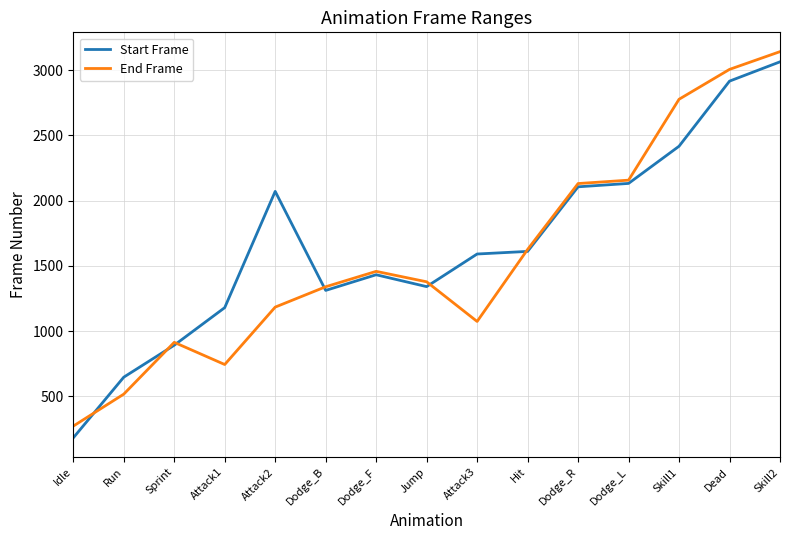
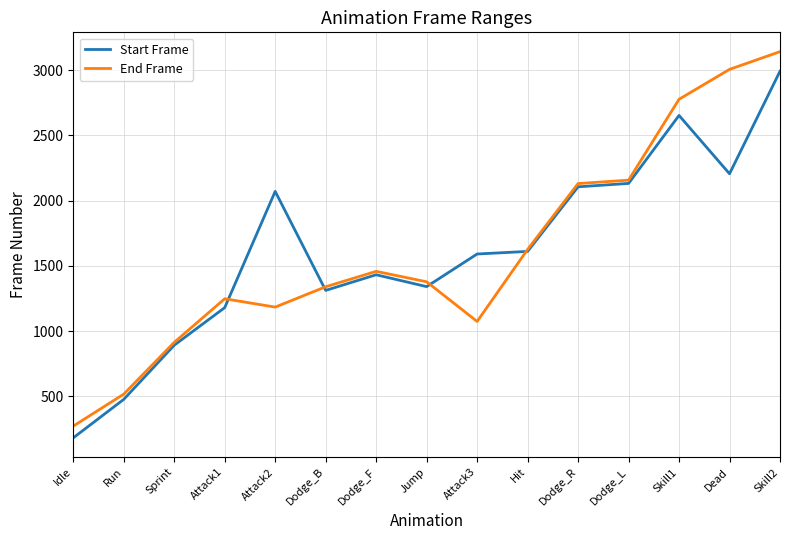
Start Frame, Run: 650 -> 480
End Frame, Attack1: 740 -> 1250
Start Frame, Skill1: 2420 -> 2650
Start Frame, Dead: 2920 -> 2210
Start Frame, Skill2: 3060 -> 2990
